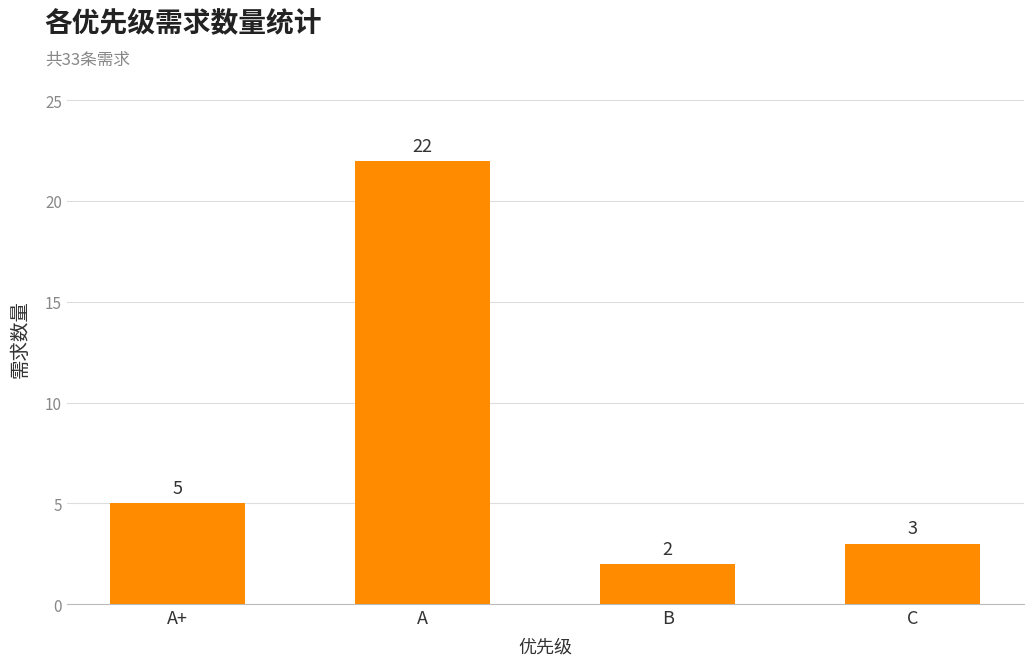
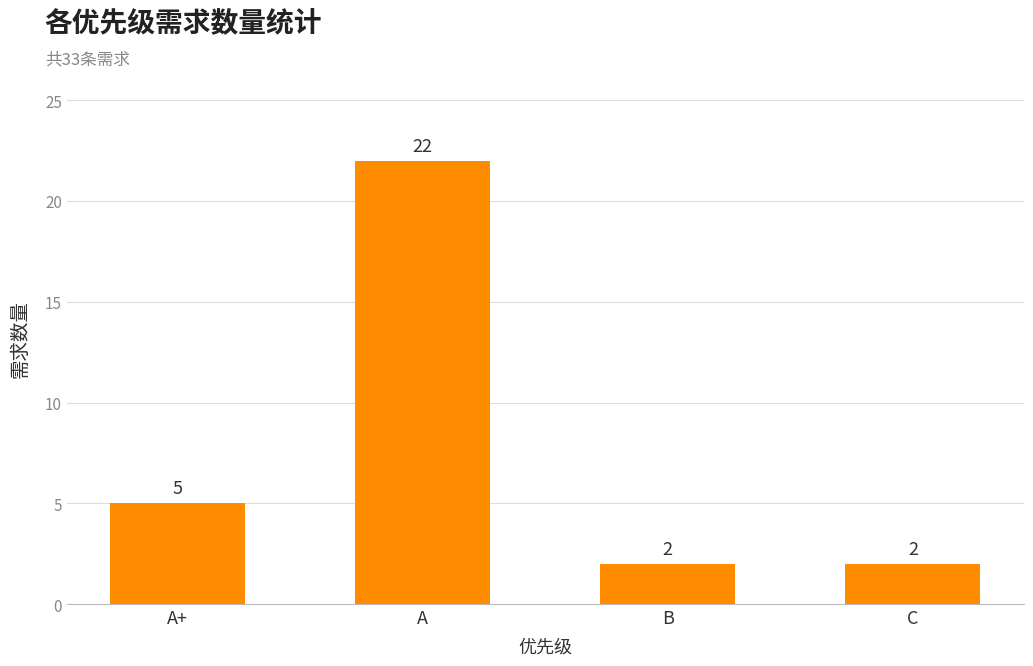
C: 3 -> 2
